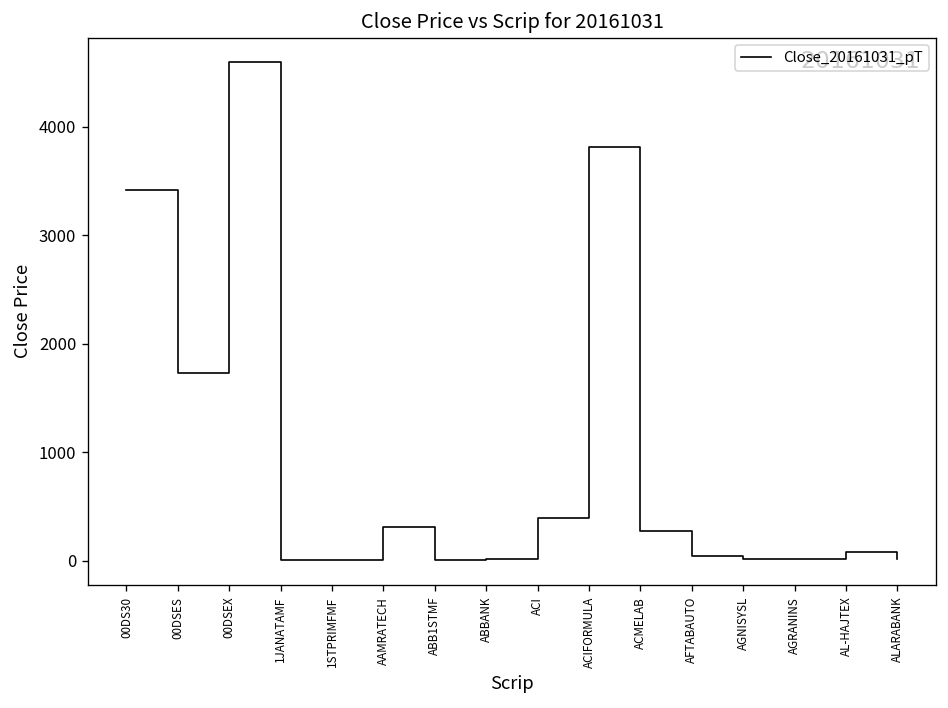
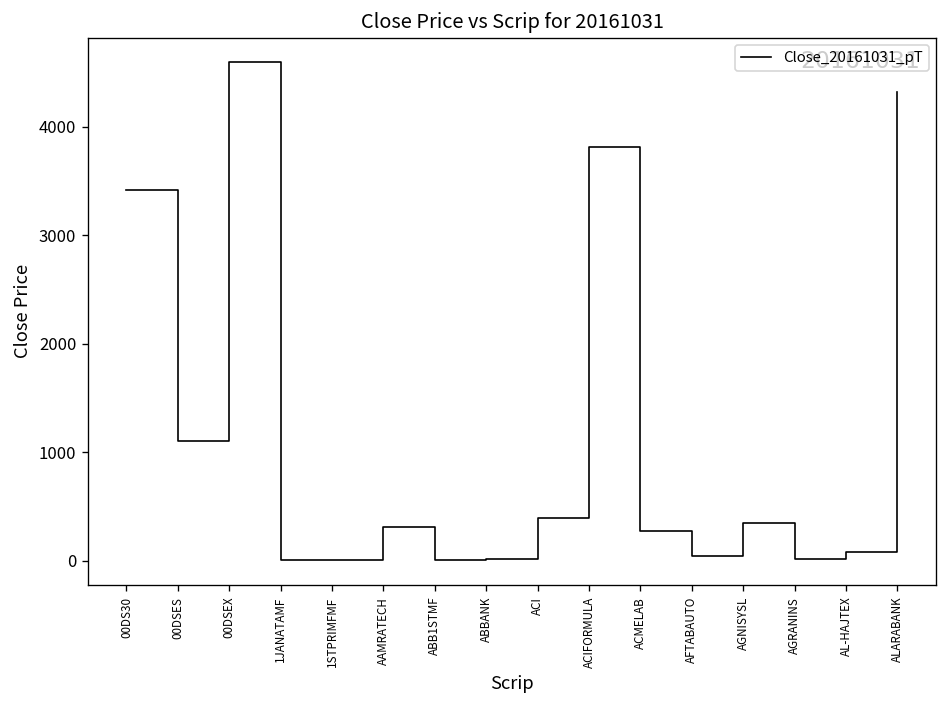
00DSES: 1700 -> 1100
AGNISYSL: 0 -> 300
ALARABANK: 0 -> 4300
